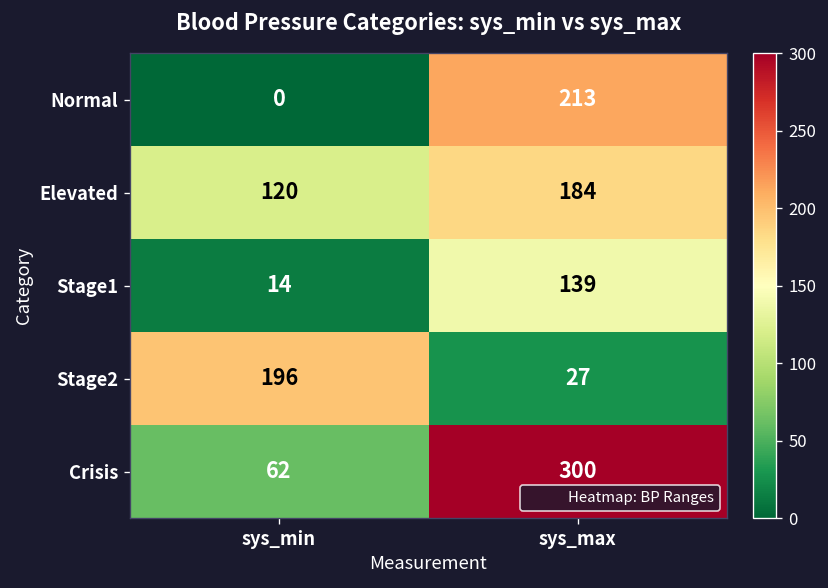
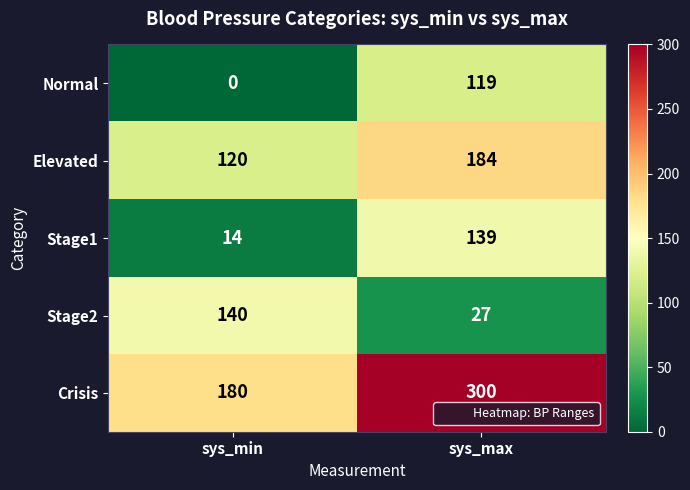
Normal, sys_max: 213 -> 119
Stage2, sys_min: 196 -> 140
Crisis, sys_min: 62 -> 180
